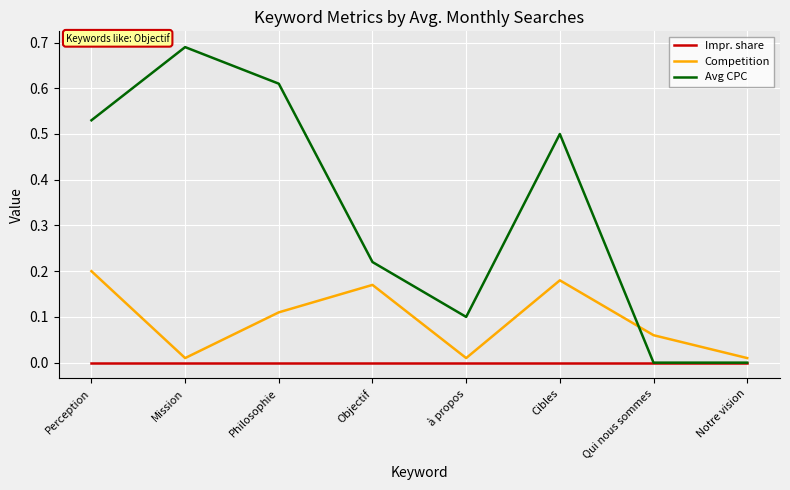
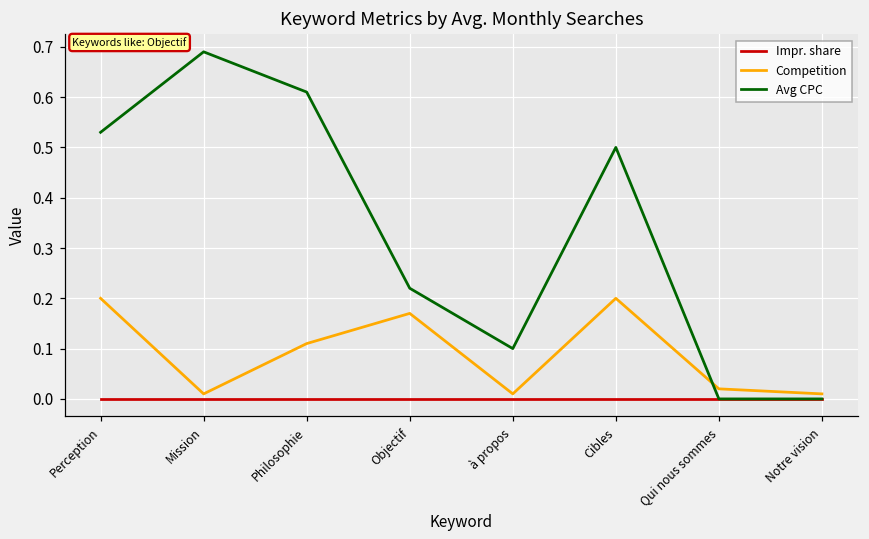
Competition, Cibles: 0.18 -> 0.20
Competition, Qui nous sommes: 0.06 -> 0.02
